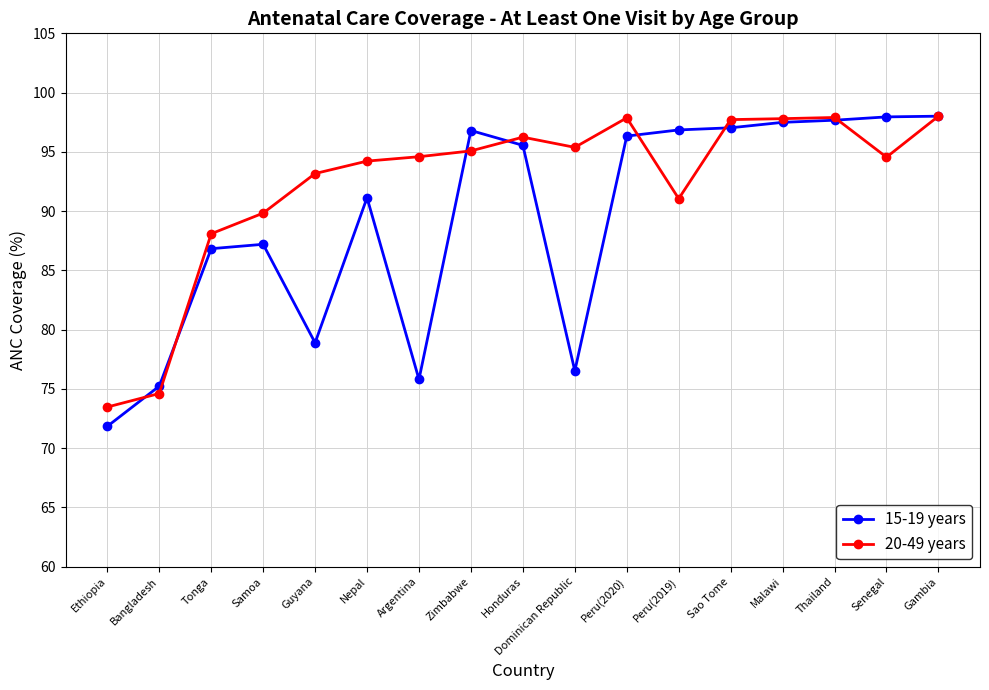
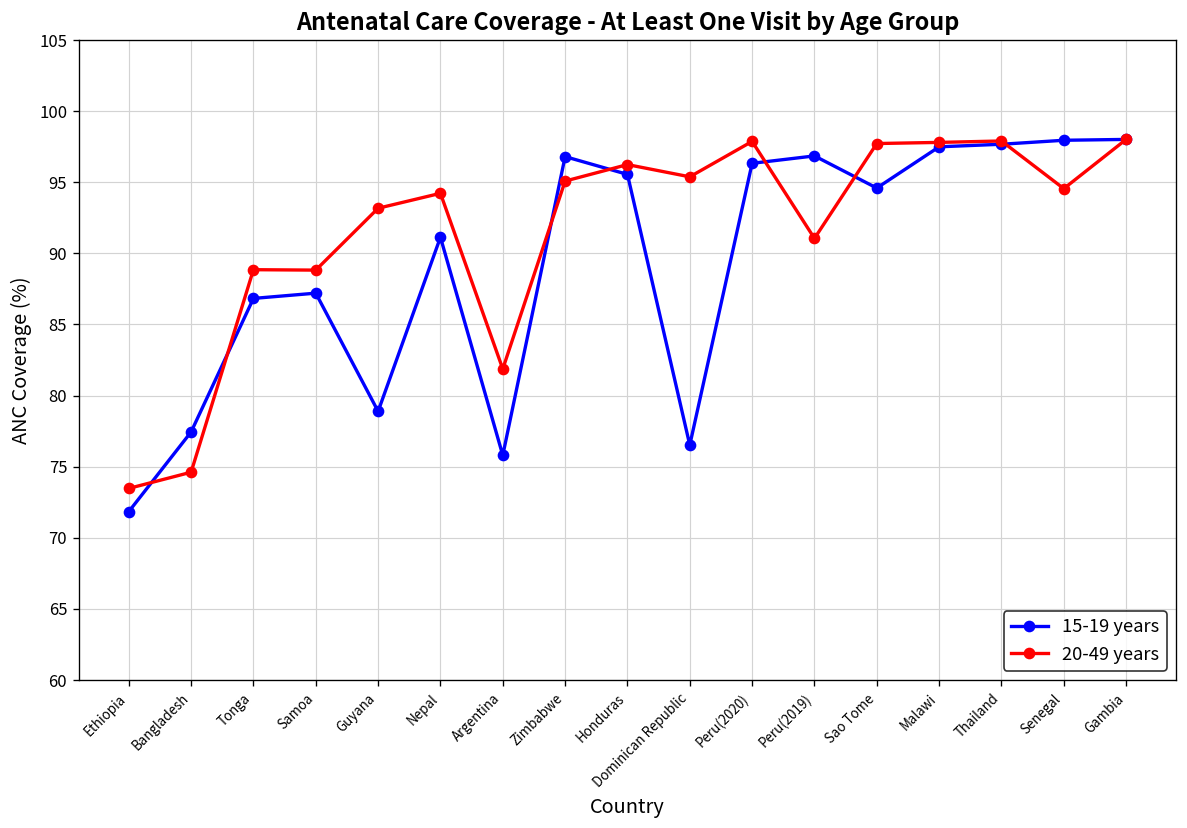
15-19 years, Bangladesh: 75.2 -> 77.4
20-49 years, Tonga: 88.1 -> 88.9
20-49 years, Samoa: 89.8 -> 88.8
20-49 years, Argentina: 94.6 -> 81.9
15-19 years, Sao Tome: 97.0 -> 94.6
